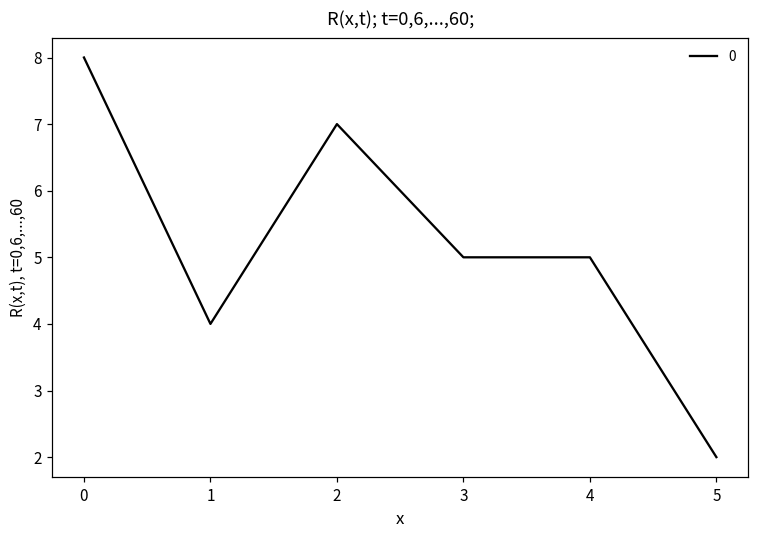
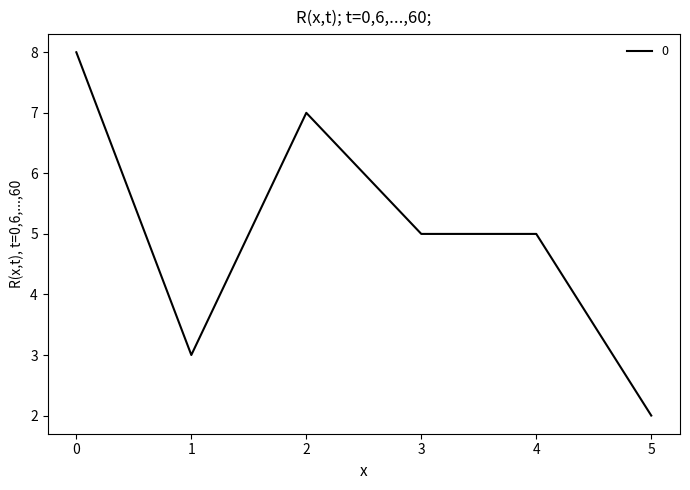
1: 4 -> 3
